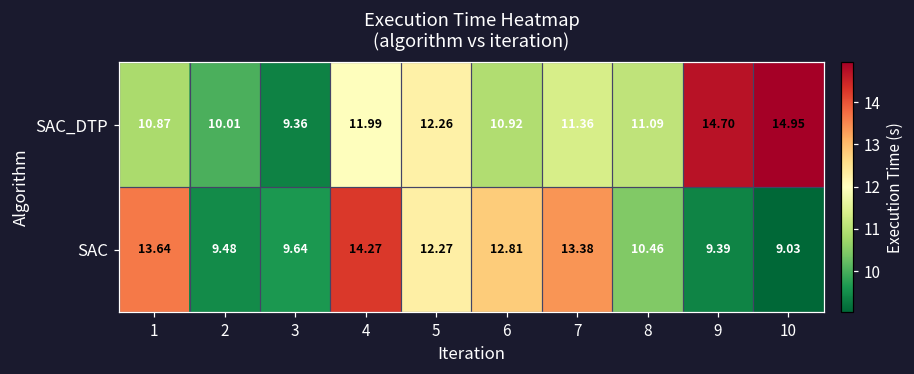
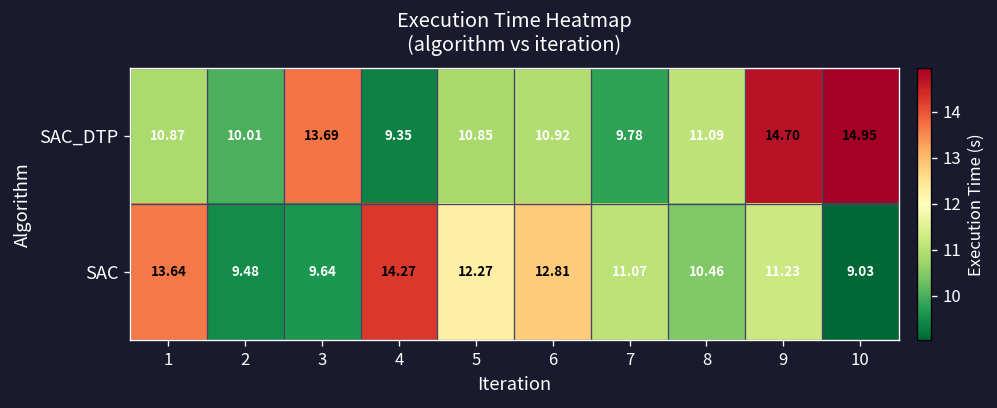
SAC_DTP, 3: 9.36 -> 13.69
SAC_DTP, 4: 11.99 -> 9.35
SAC_DTP, 5: 12.26 -> 10.85
SAC_DTP, 7: 11.36 -> 9.78
SAC, 7: 13.38 -> 11.07
SAC, 9: 9.39 -> 11.23
